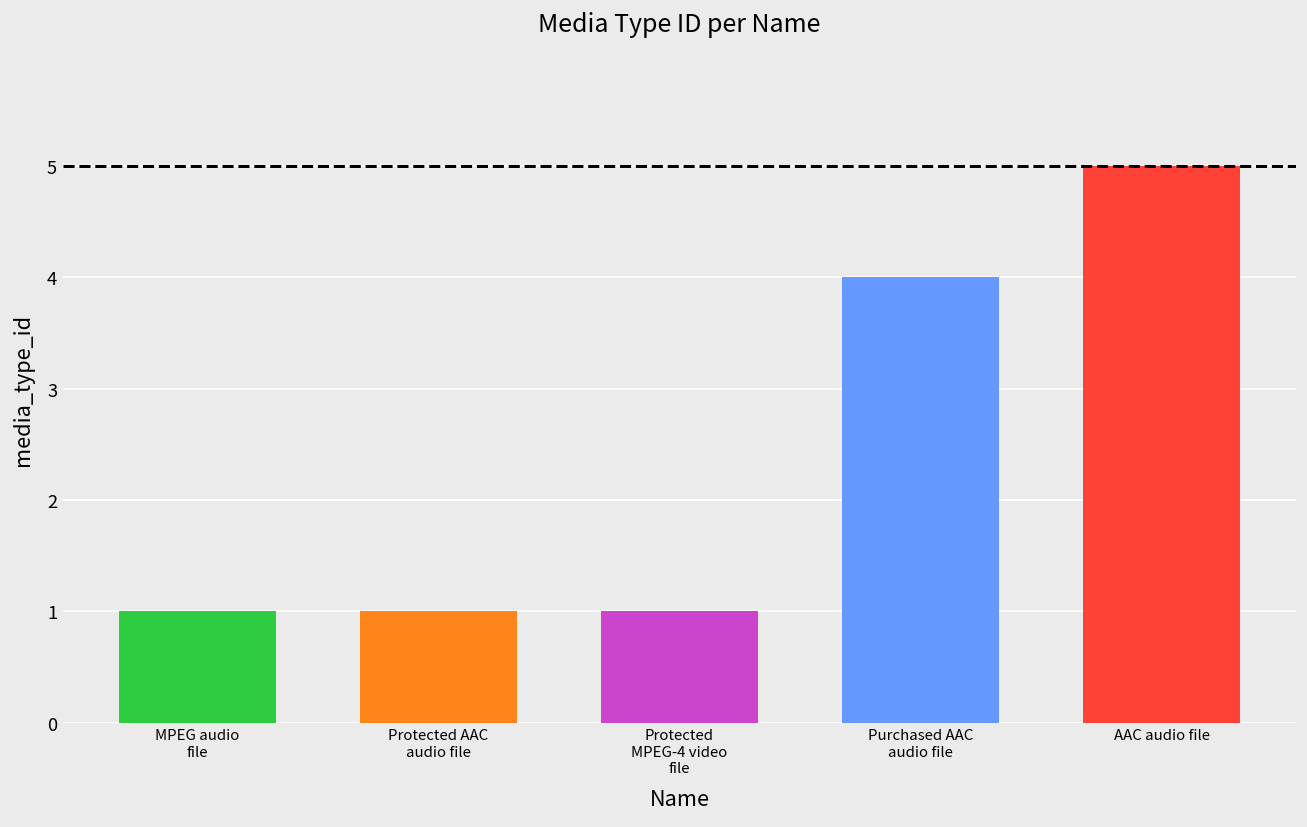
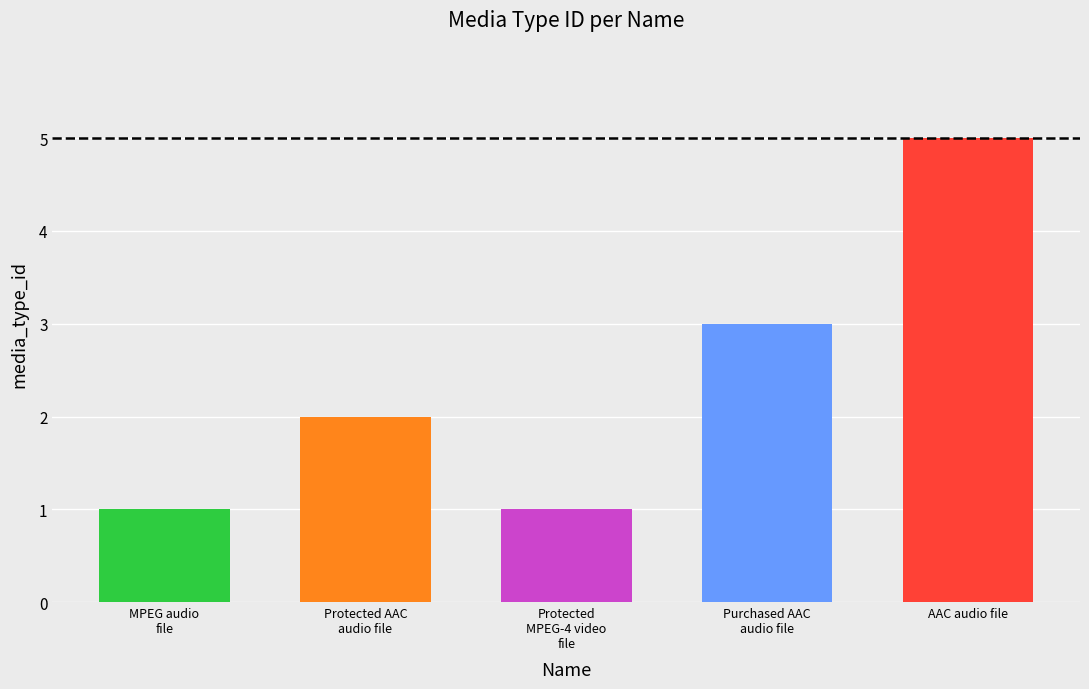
Protected AAC audio file: 1 -> 2
Purchased AAC audio file: 4 -> 3
